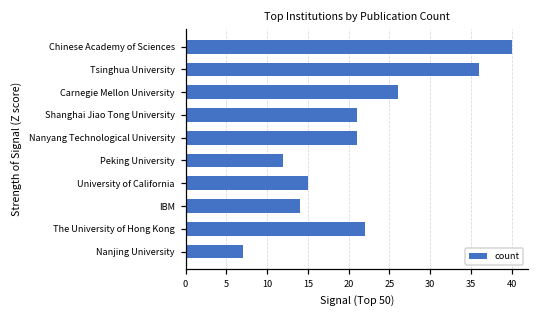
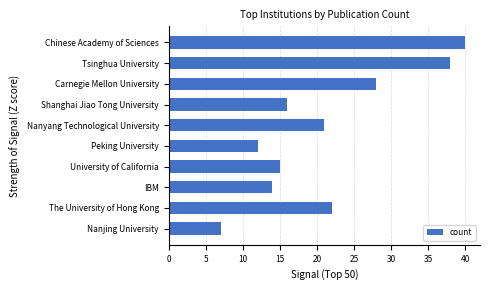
Tsinghua University: 36 -> 38
Carnegie Mellon University: 26 -> 28
Shanghai Jiao Tong University: 21 -> 16
